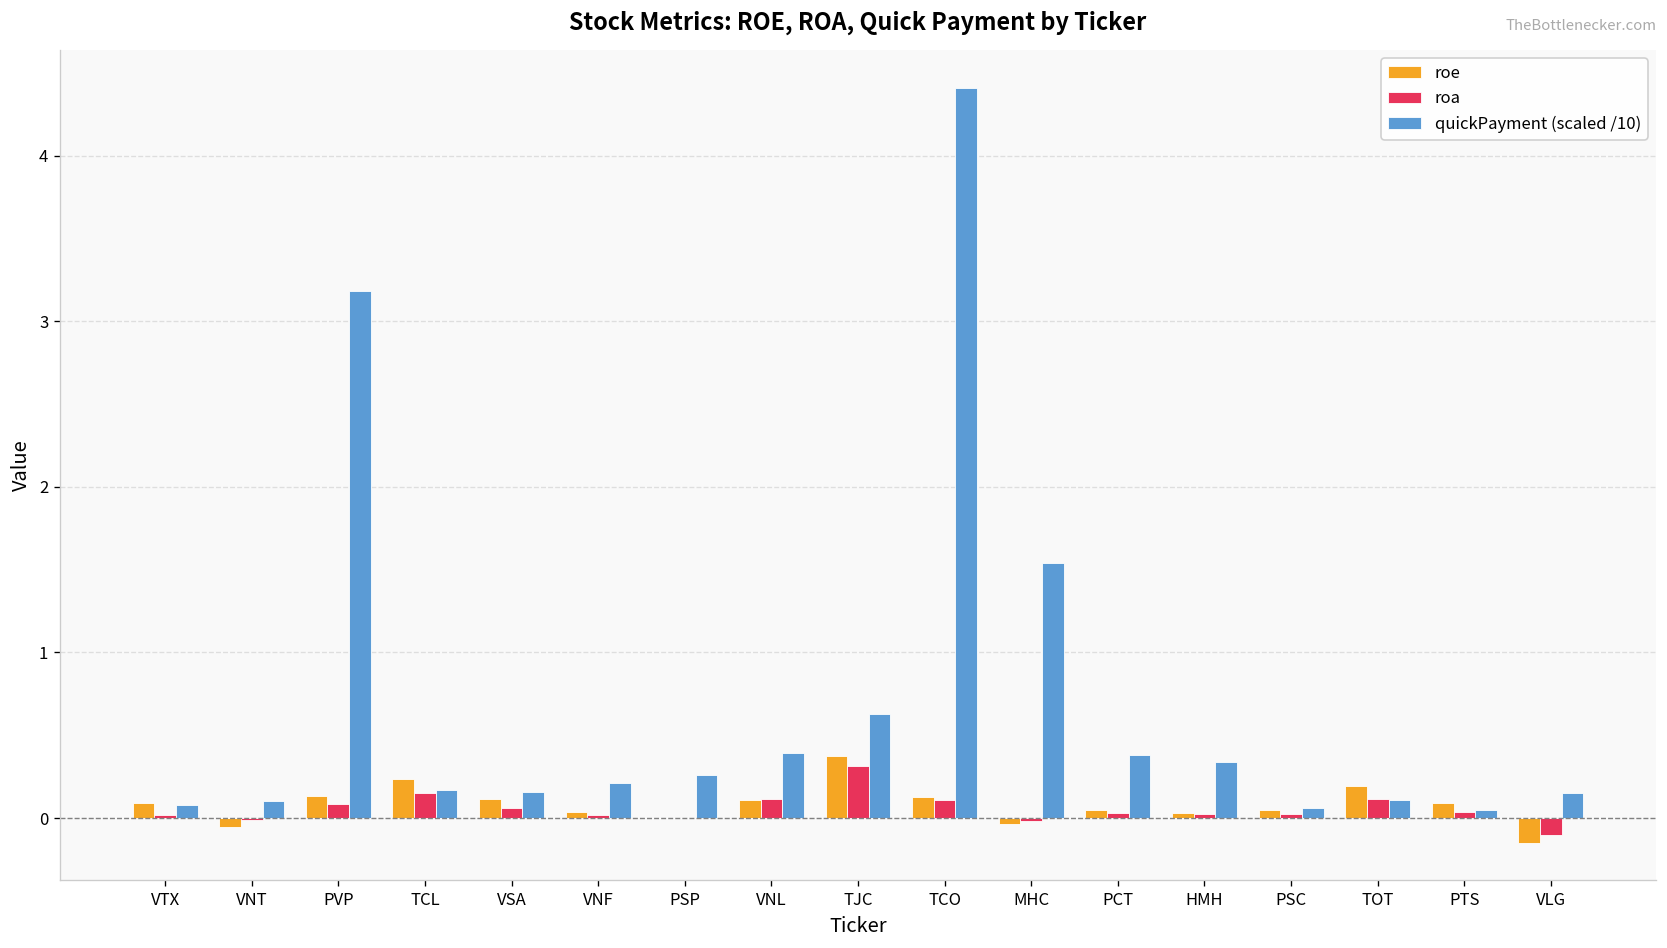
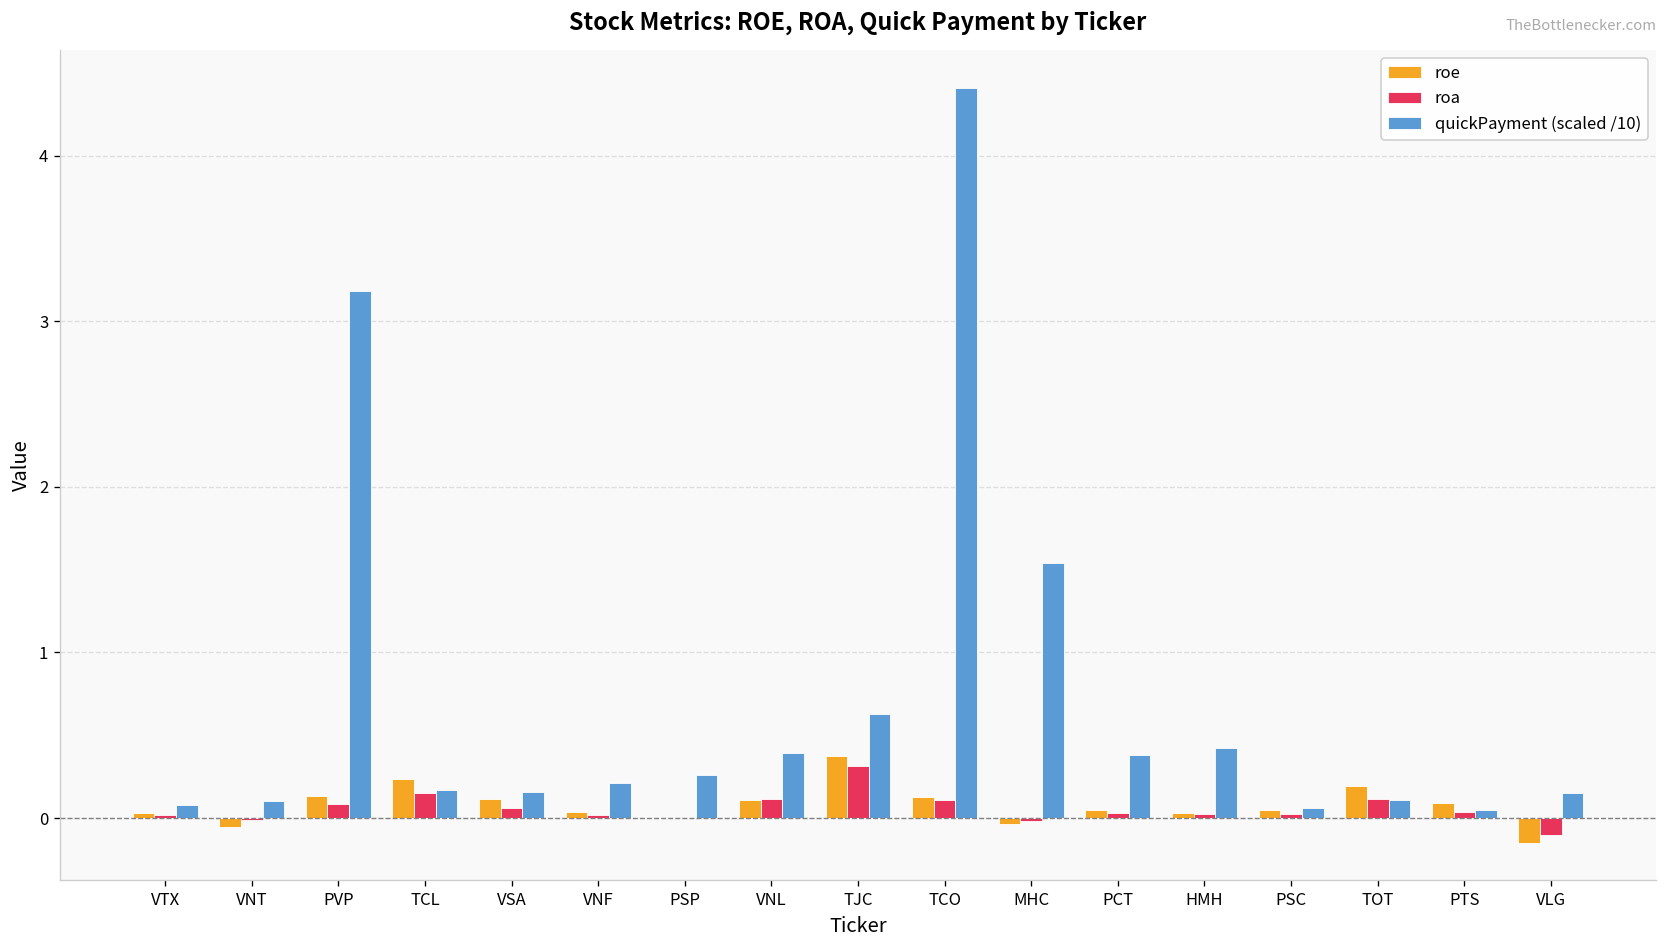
roe, VTX: 0.09 -> 0.03
quickPayment (scaled /10), HMH: 0.34 -> 0.42
